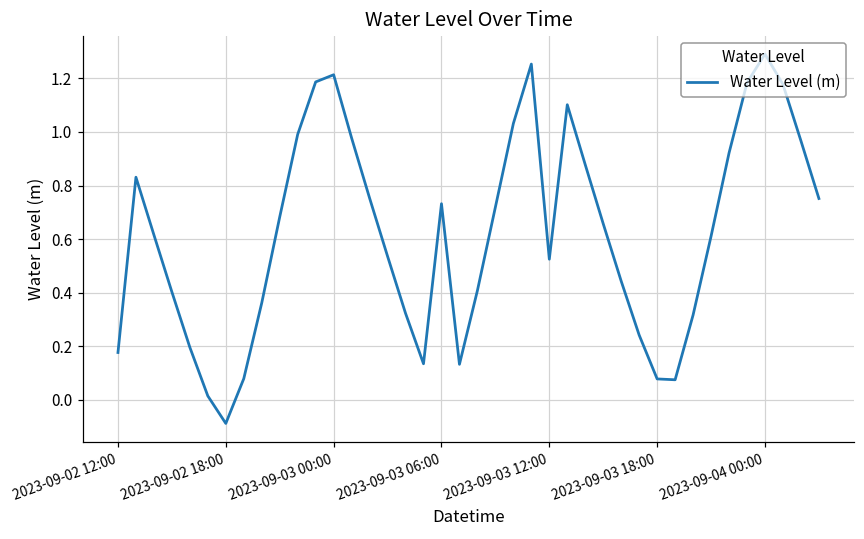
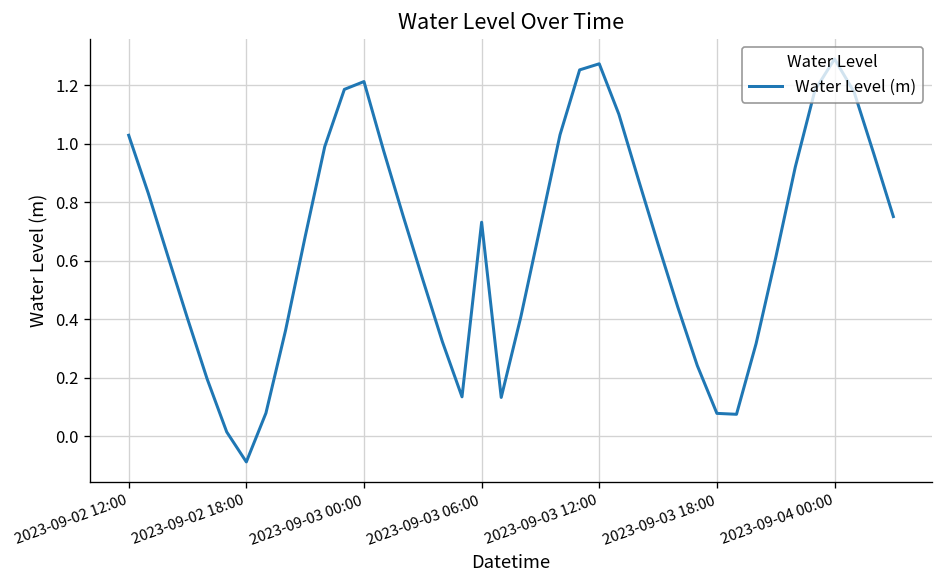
2023-09-02 12:00: 0.18 -> 1.03
2023-09-03 12:00: 0.53 -> 1.27
